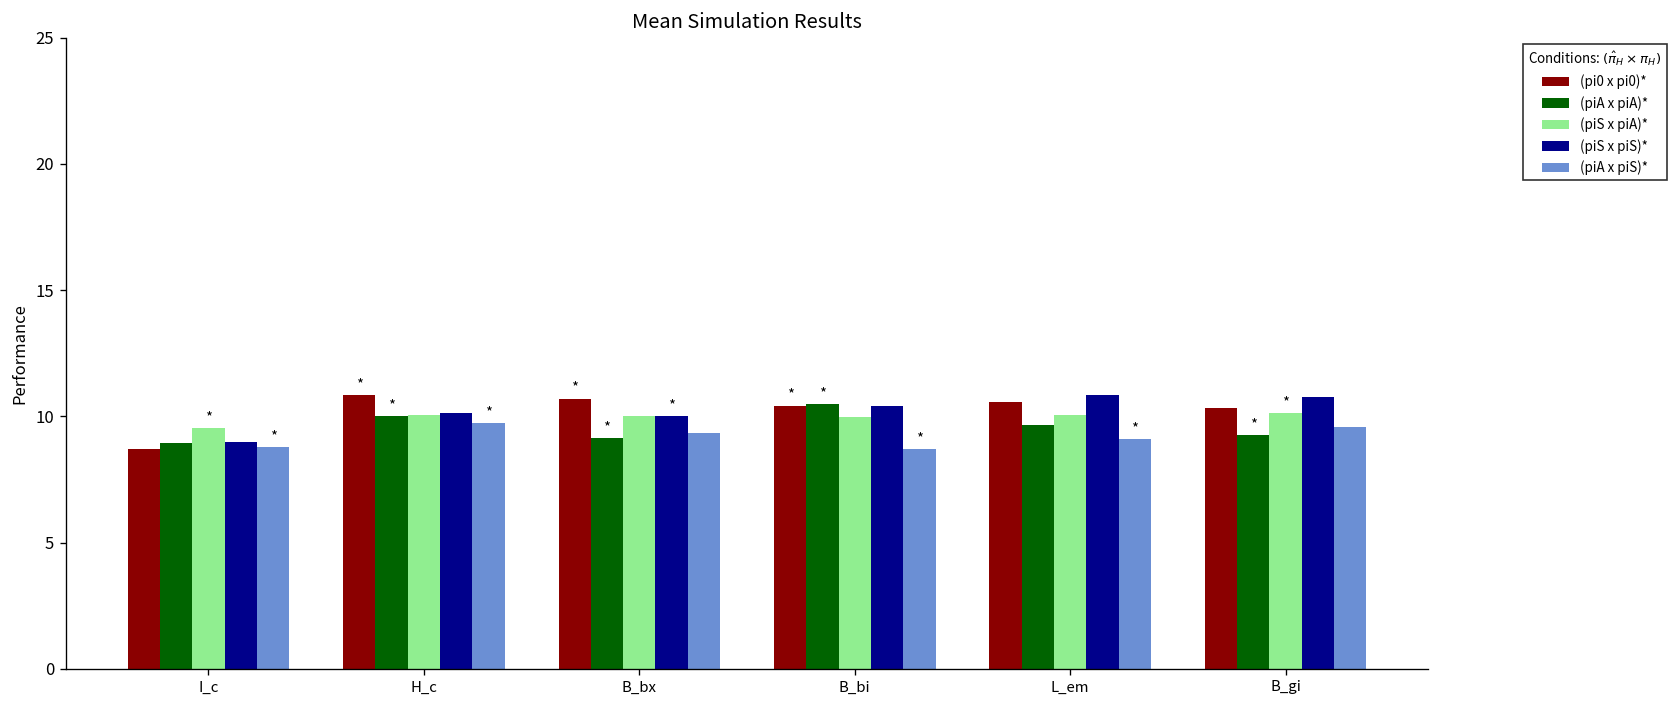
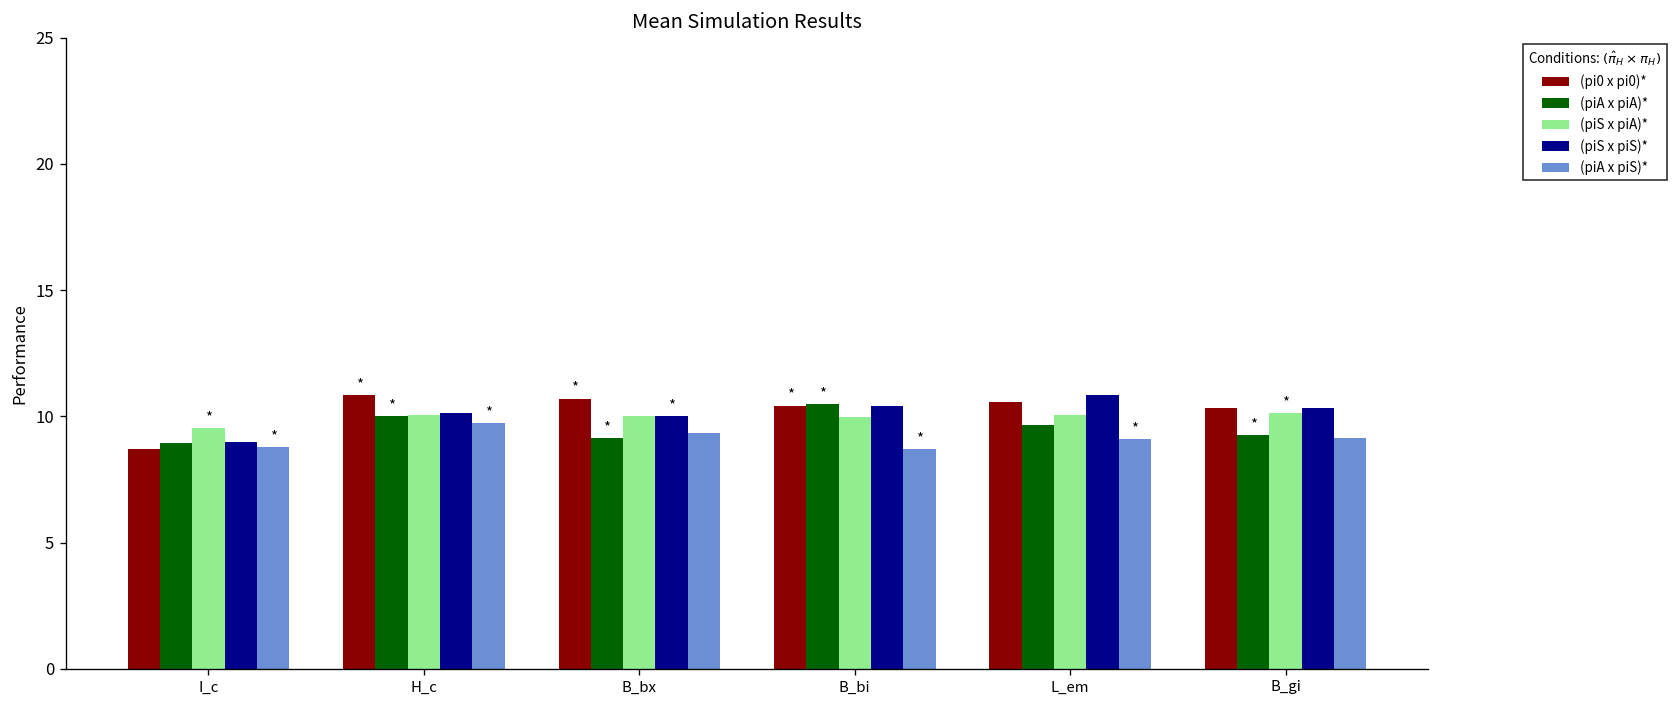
(piS x piS)*, B_gi: 10.8 -> 10.3
(piA x piS)*, B_gi: 9.6 -> 9.1
